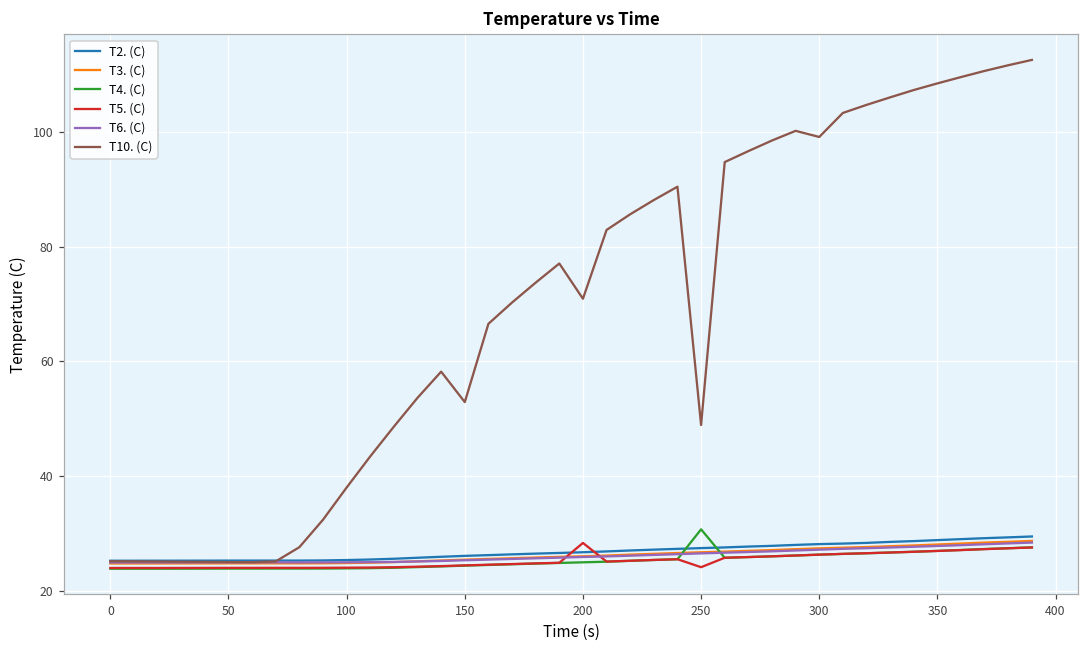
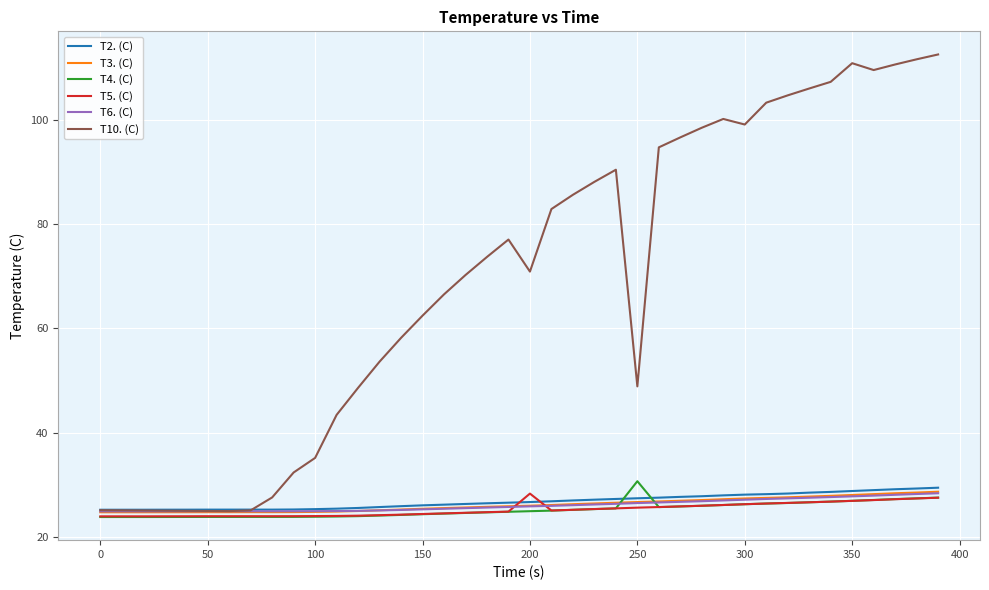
T10. (C), 100: 38 -> 35
T10. (C), 150: 53 -> 62
T5. (C), 250: 24 -> 26
T10. (C), 350: 108 -> 111
